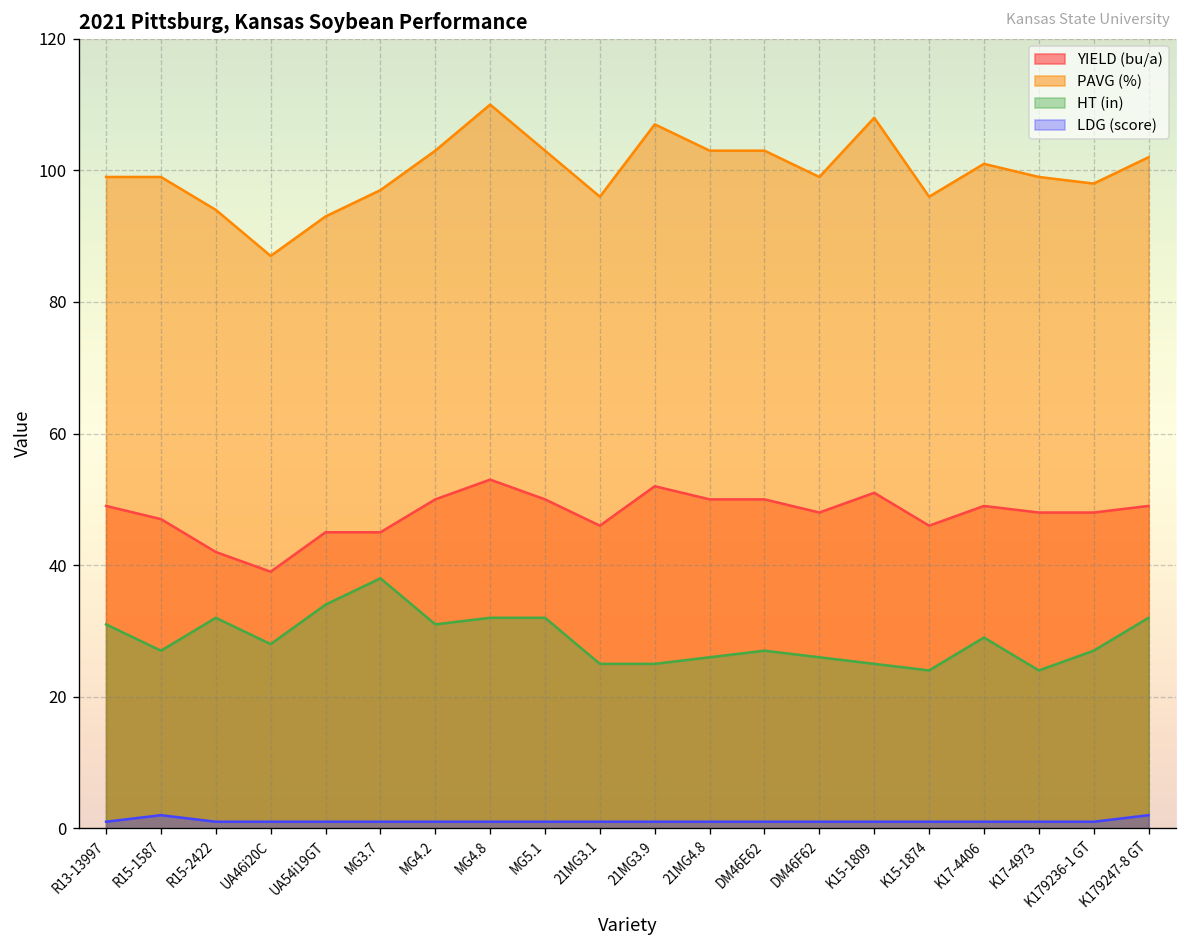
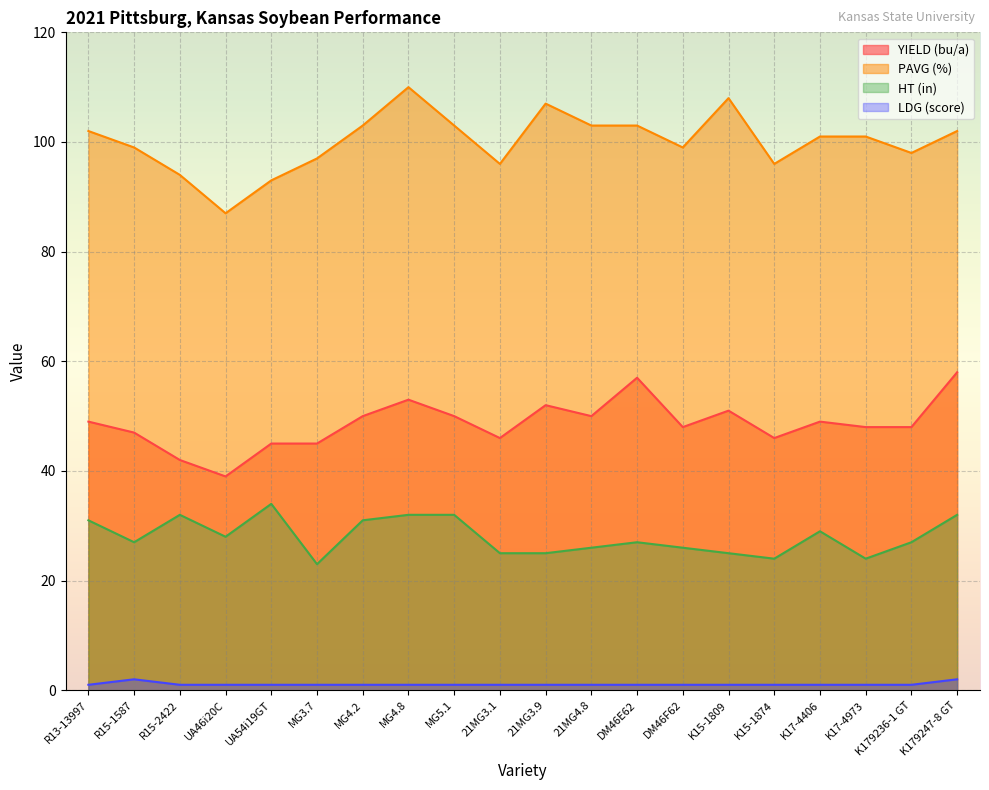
PAVG (%), R13-13997: 99 -> 102
HT (in), MG3.7: 38 -> 23
YIELD (bu/a), DM46E62: 50 -> 57
PAVG (%), K17-4973: 99 -> 101
YIELD (bu/a), K179247-8 GT: 49 -> 58
